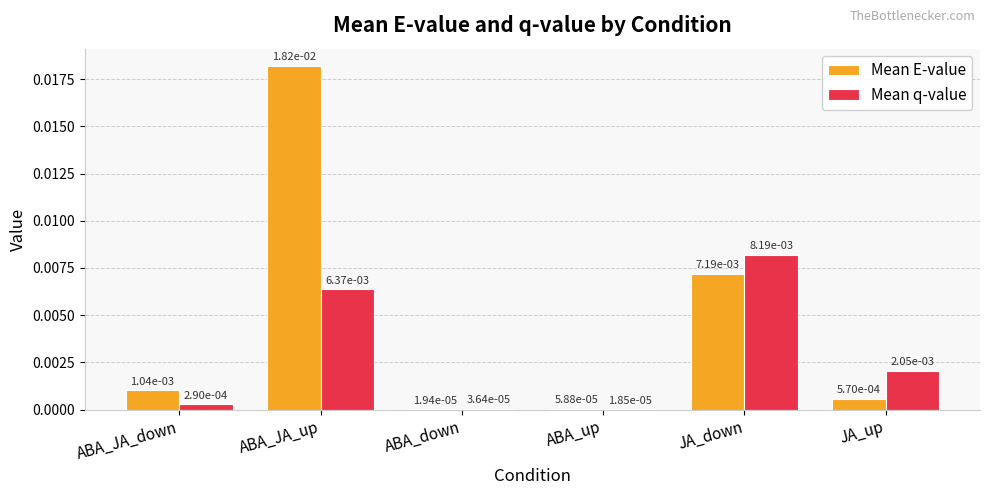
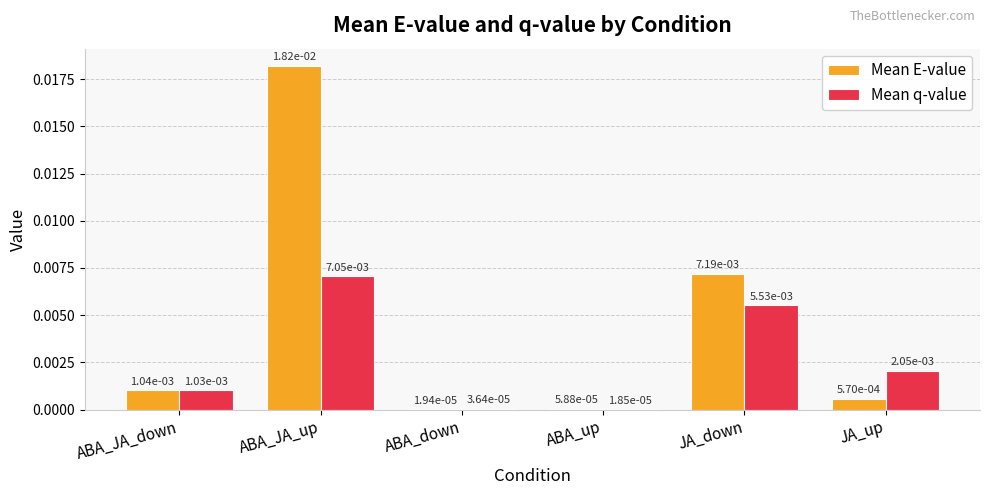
Mean q-value, ABA_JA_down: 2.90e-04 -> 1.03e-03
Mean q-value, ABA_JA_up: 6.37e-03 -> 7.05e-03
Mean q-value, JA_down: 8.19e-03 -> 5.53e-03
